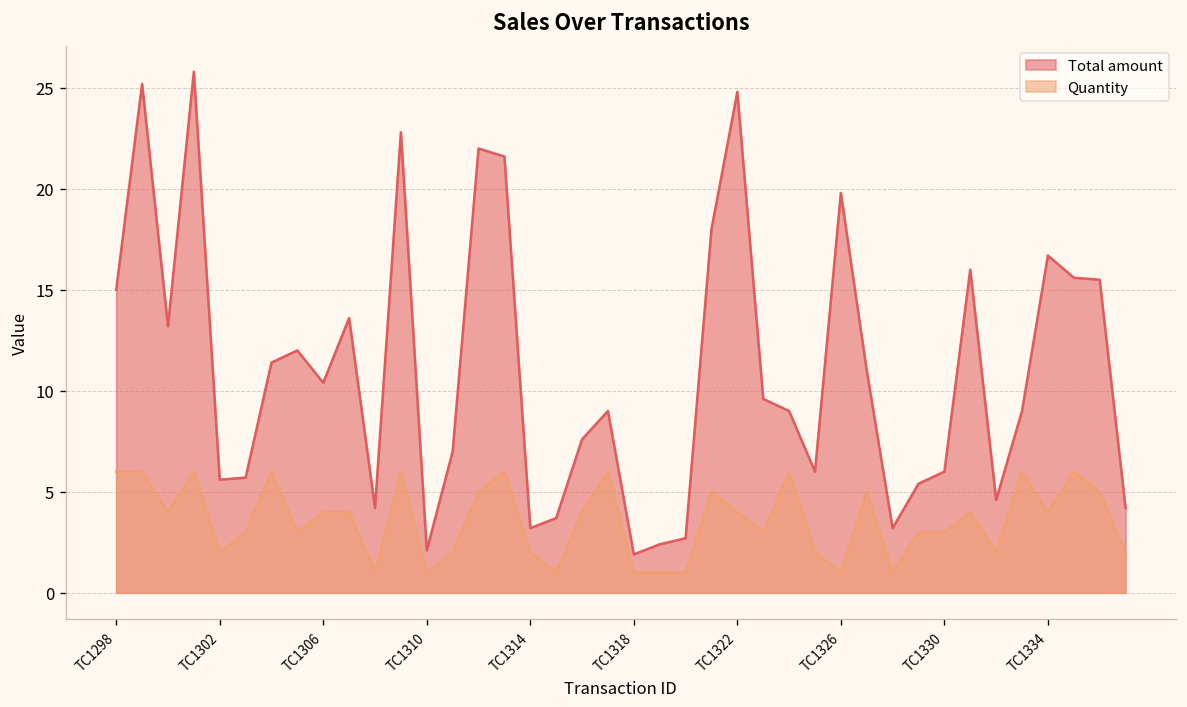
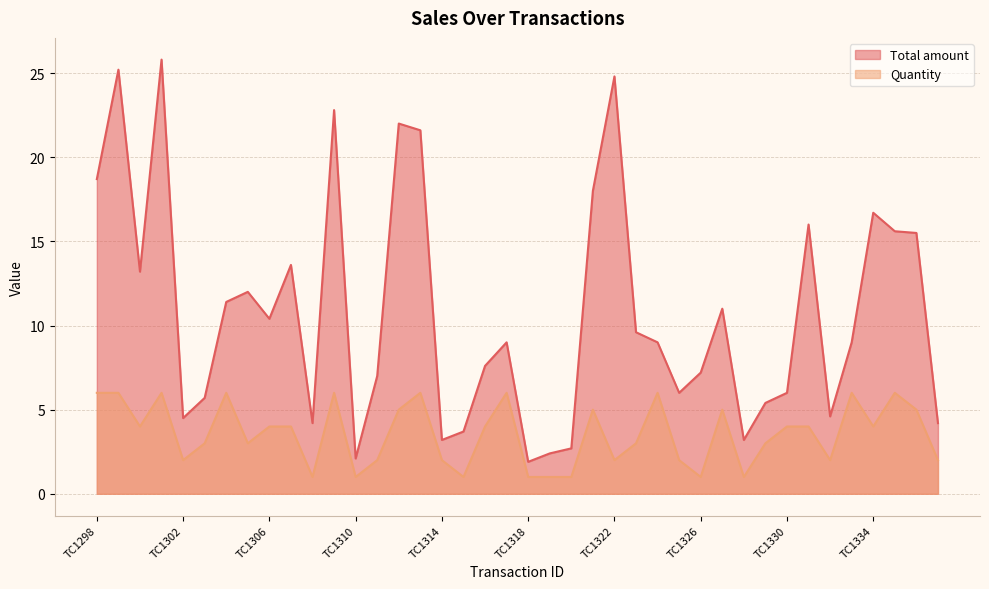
Total amount, TC1298: 15.0 -> 18.7
Total amount, TC1302: 5.6 -> 4.5
Quantity, TC1322: 4 -> 2
Total amount, TC1326: 19.8 -> 7.2
Quantity, TC1330: 3 -> 4
